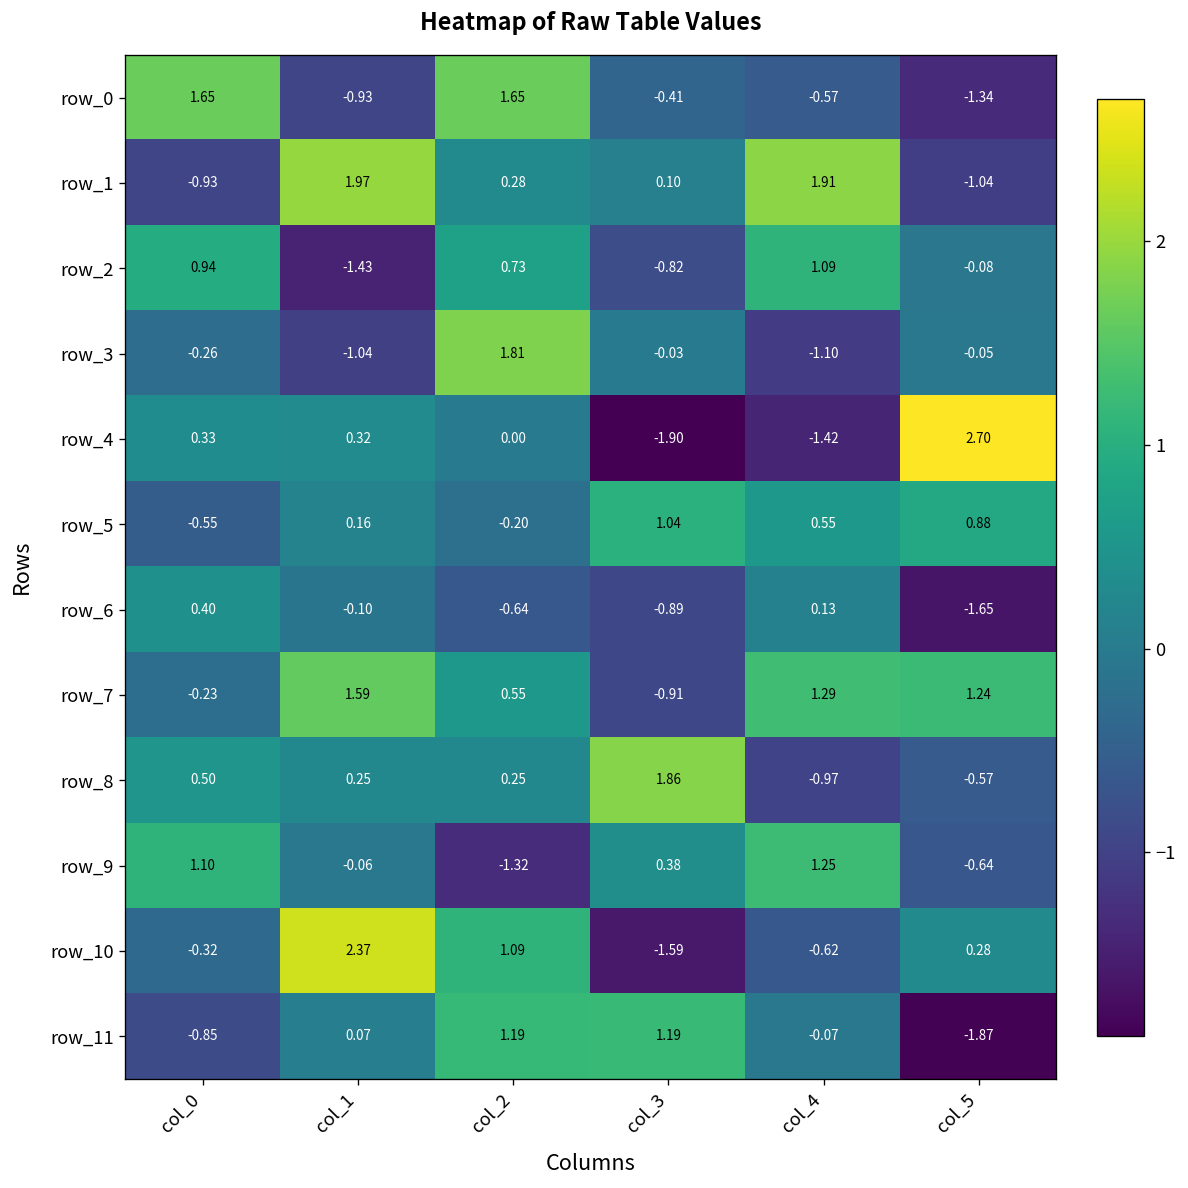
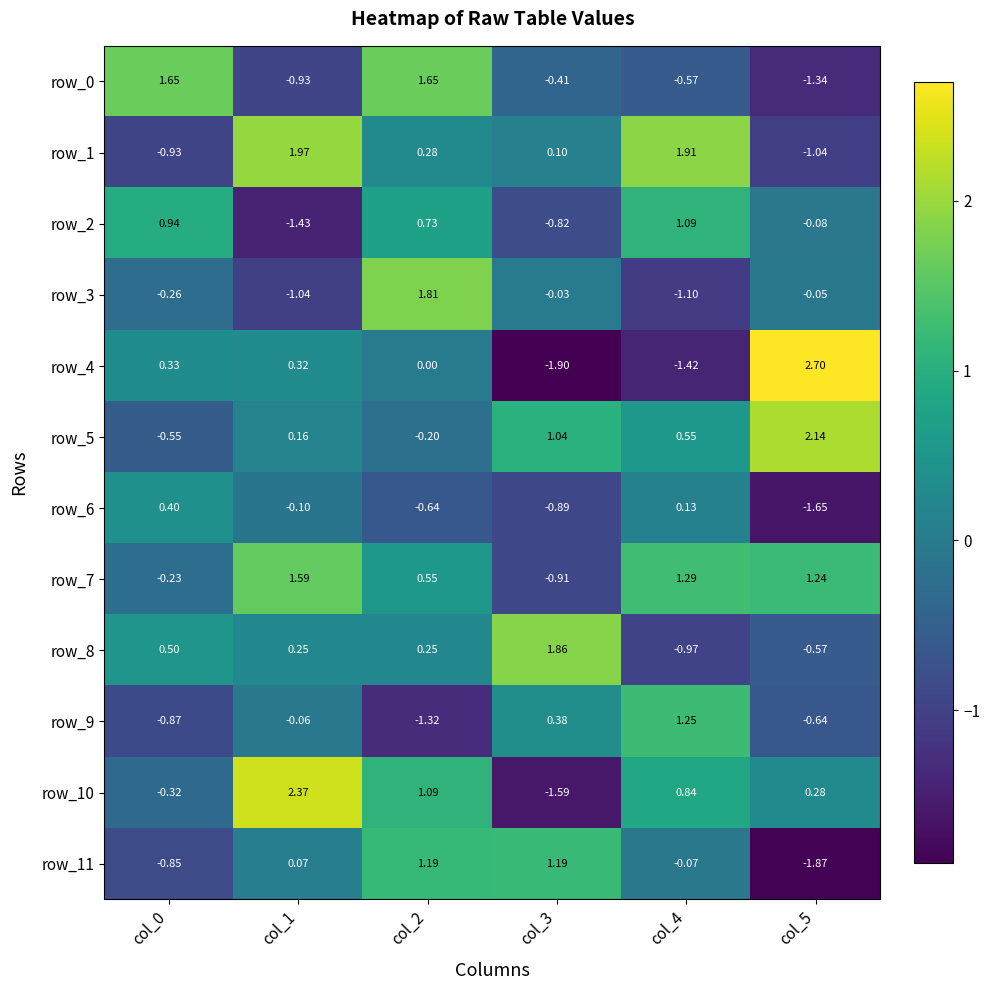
row_5, col_5: 0.88 -> 2.14
row_9, col_0: 1.10 -> -0.87
row_10, col_4: -0.62 -> 0.84
